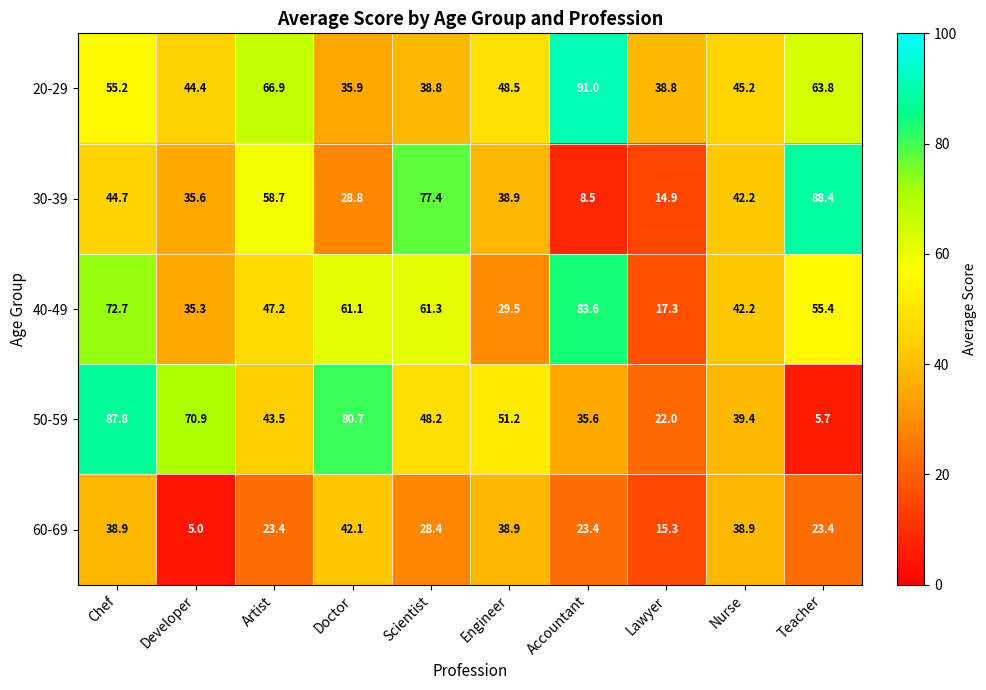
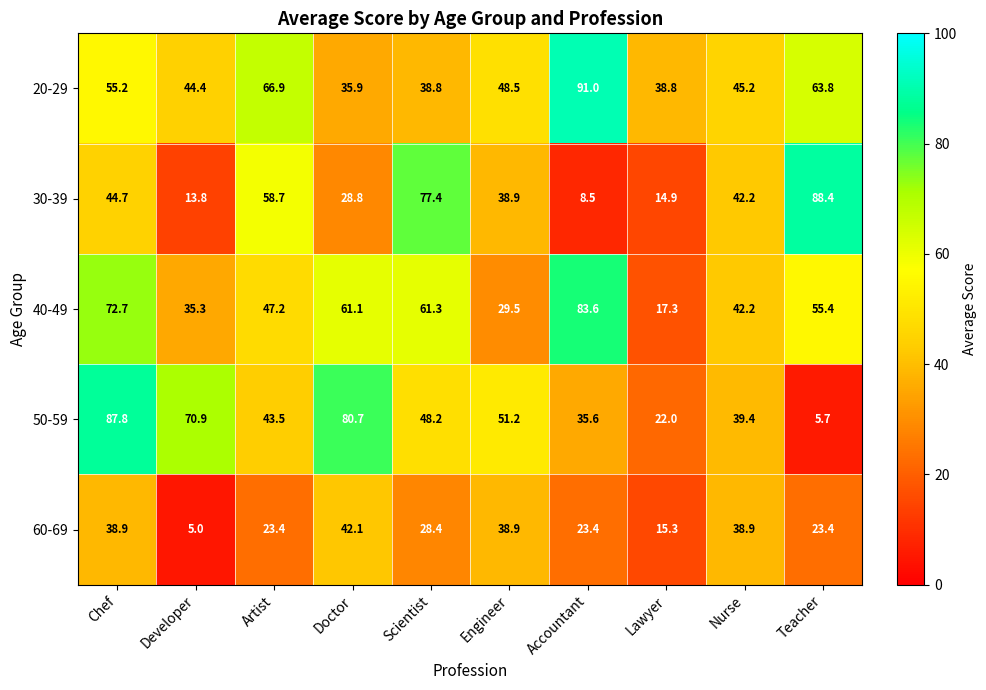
30-39, Developer: 35.6 -> 13.8
